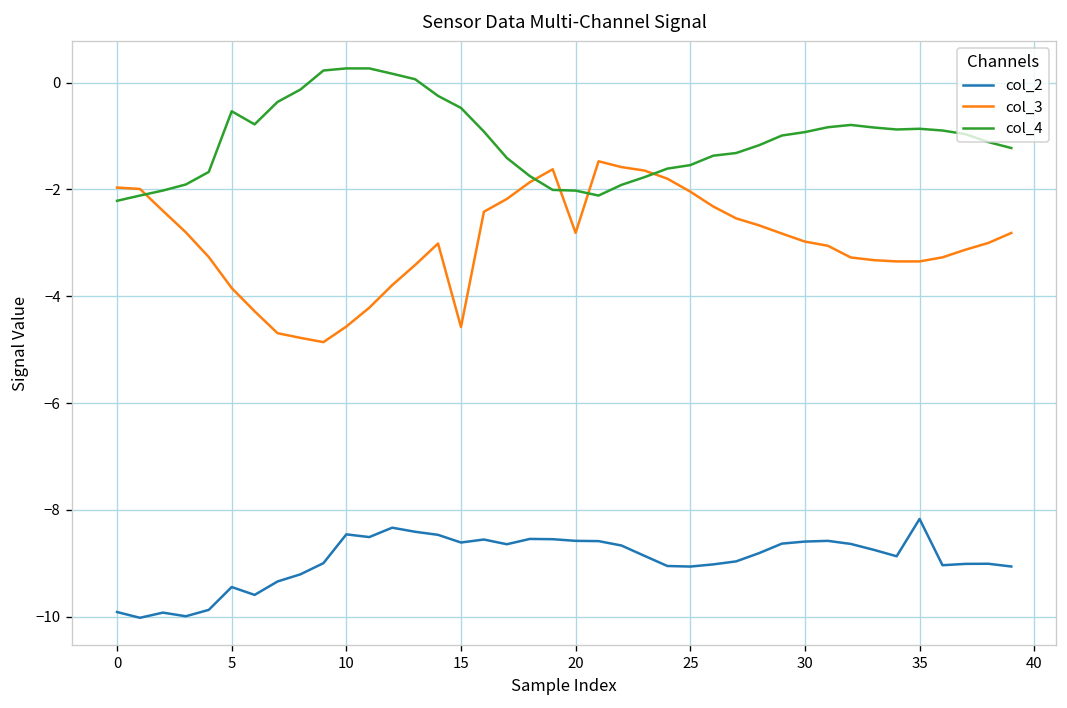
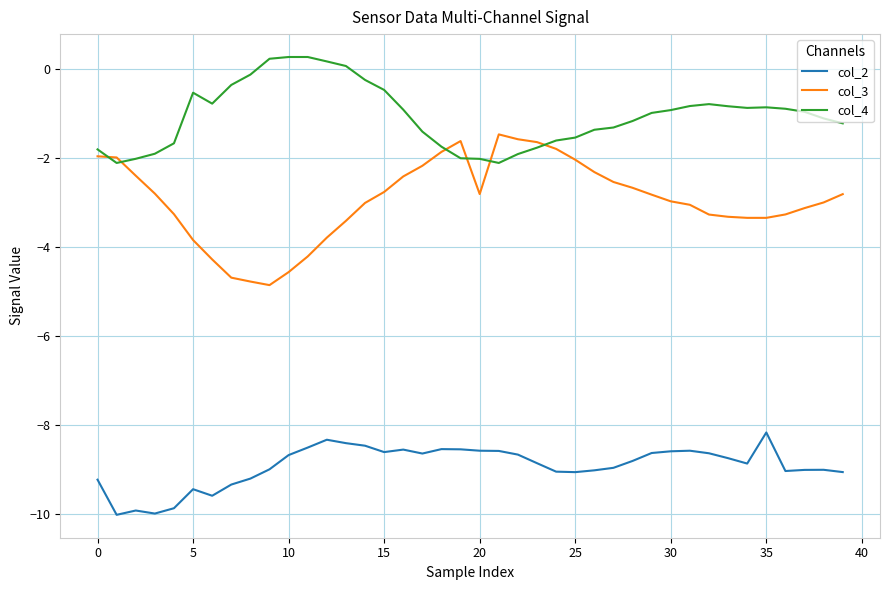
col_2, 0: -9.9 -> -9.2
col_4, 0: -2.2 -> -1.8
col_2, 10: -8.5 -> -8.7
col_3, 15: -4.6 -> -2.8
